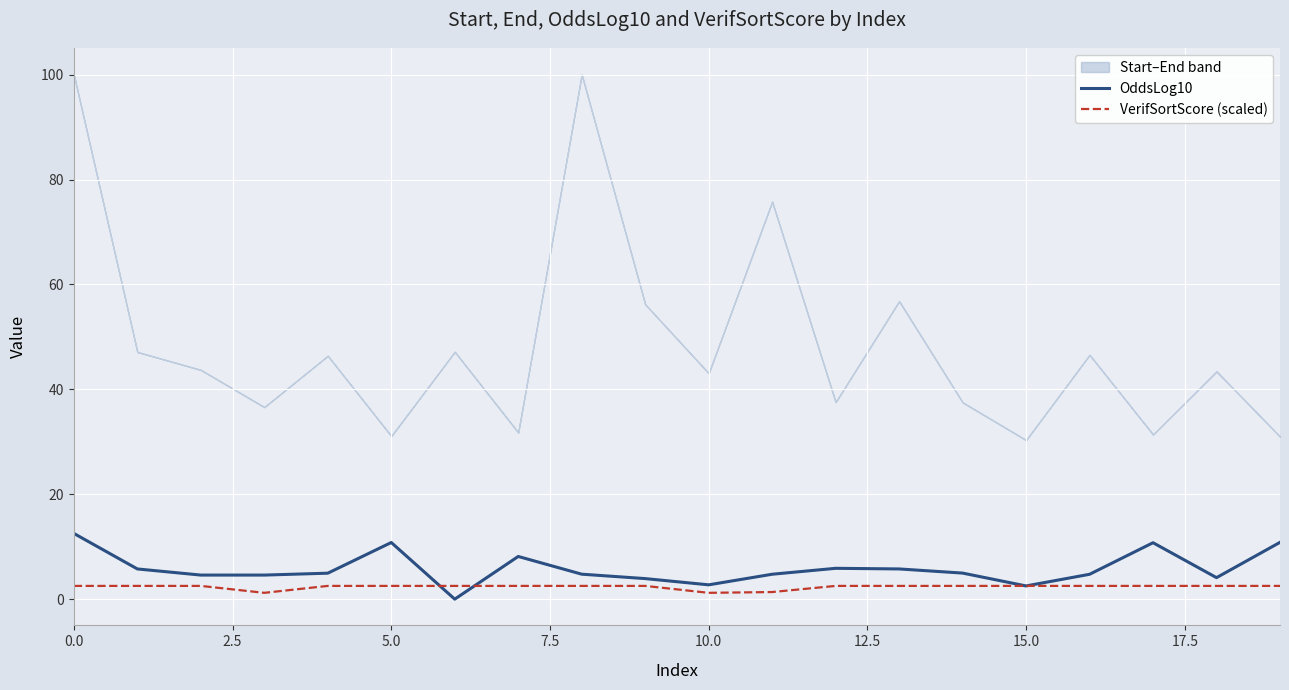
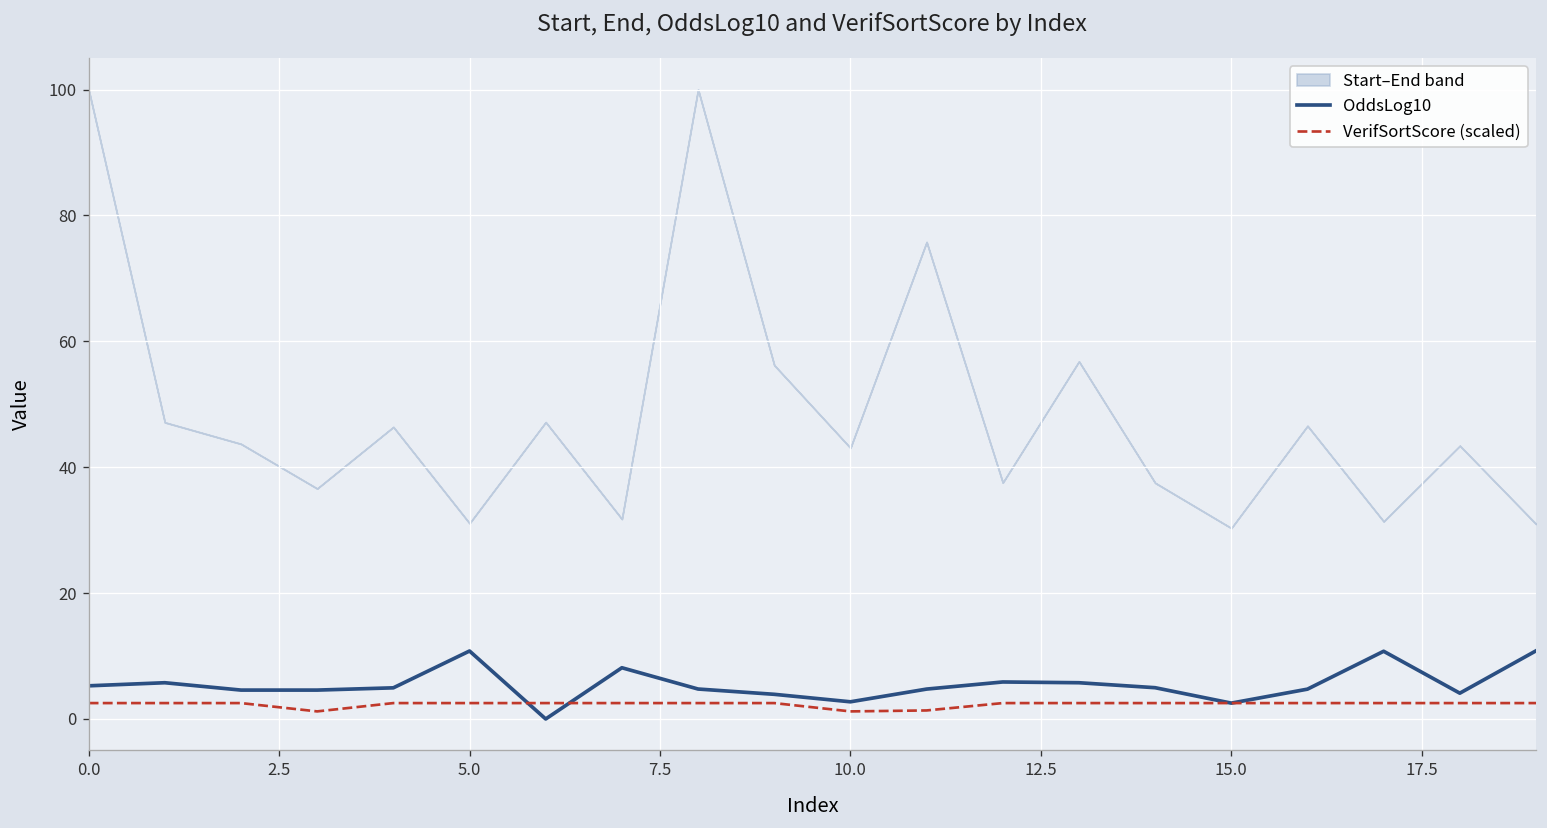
OddsLog10, 0.0: 13 -> 5
